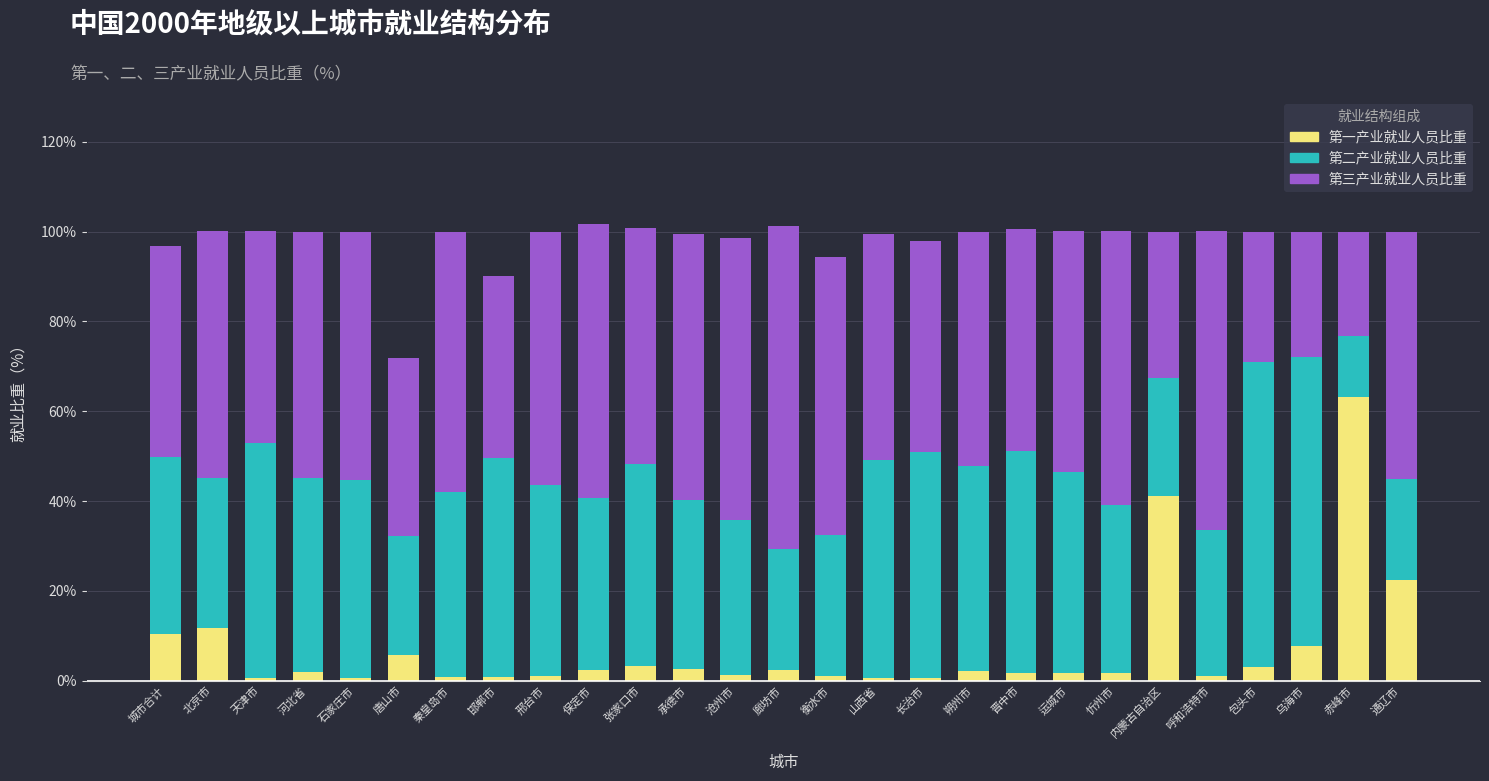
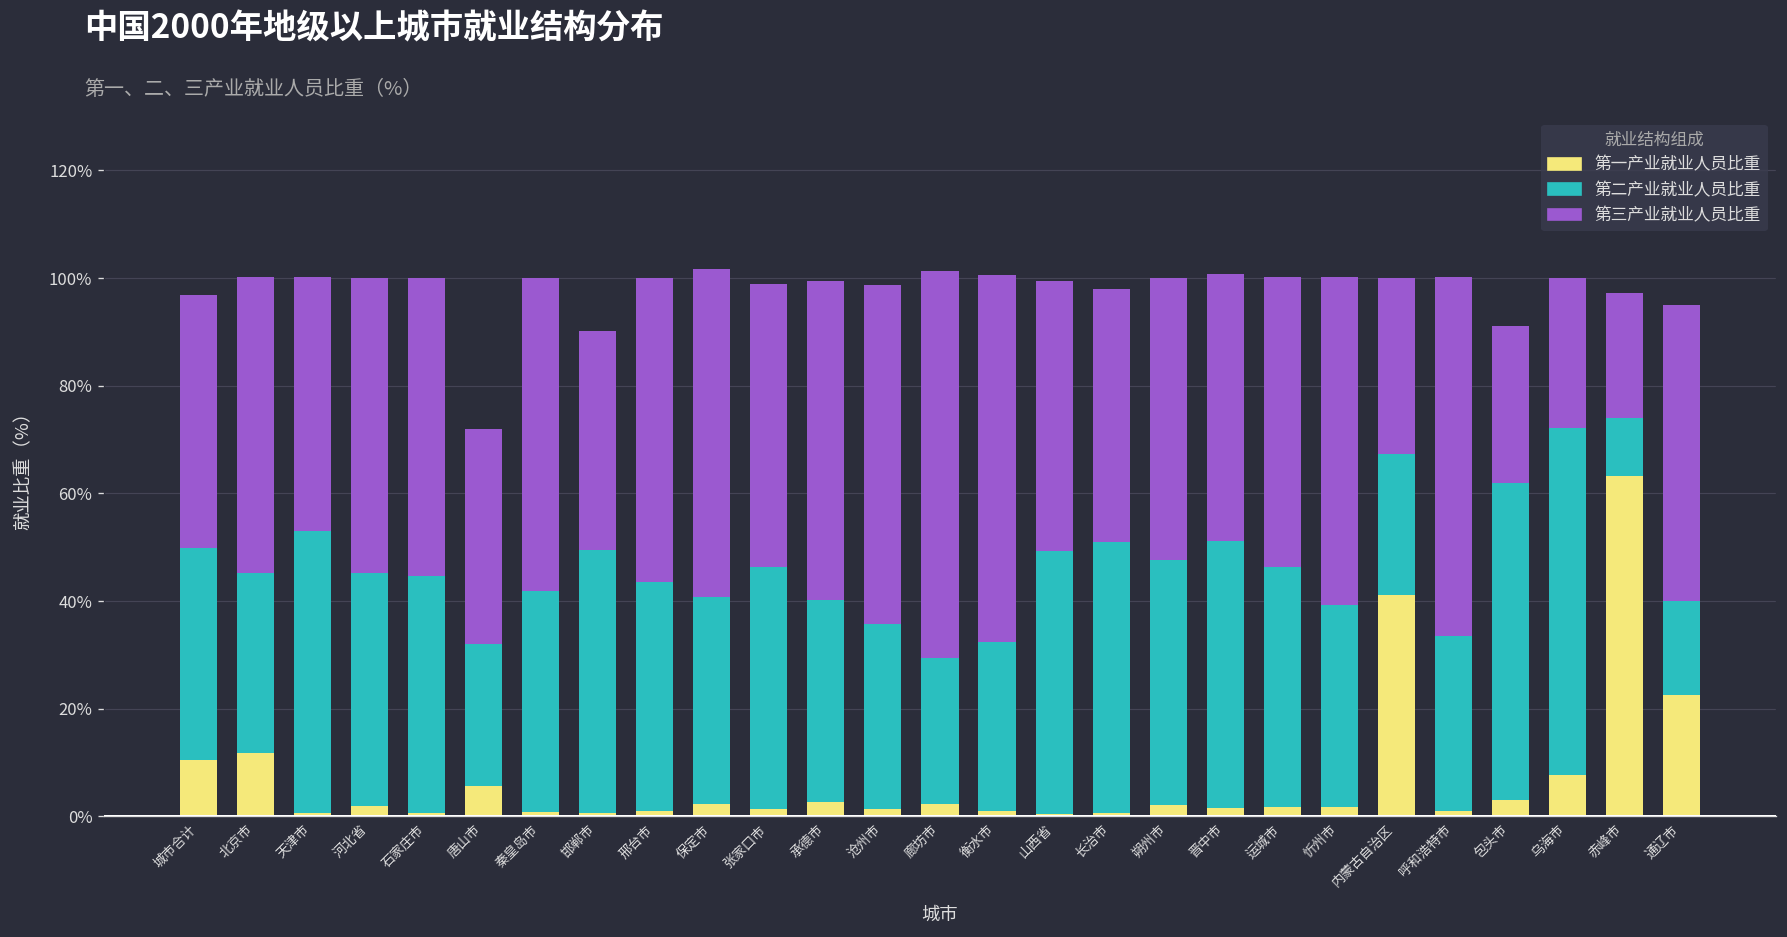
第一产业就业人员比重, 张家口市: 3% -> 1%
第三产业就业人员比重, 衡水市: 62% -> 68%
第二产业就业人员比重, 包头市: 68% -> 59%
第二产业就业人员比重, 赤峰市: 14% -> 11%
第二产业就业人员比重, 通辽市: 23% -> 18%
